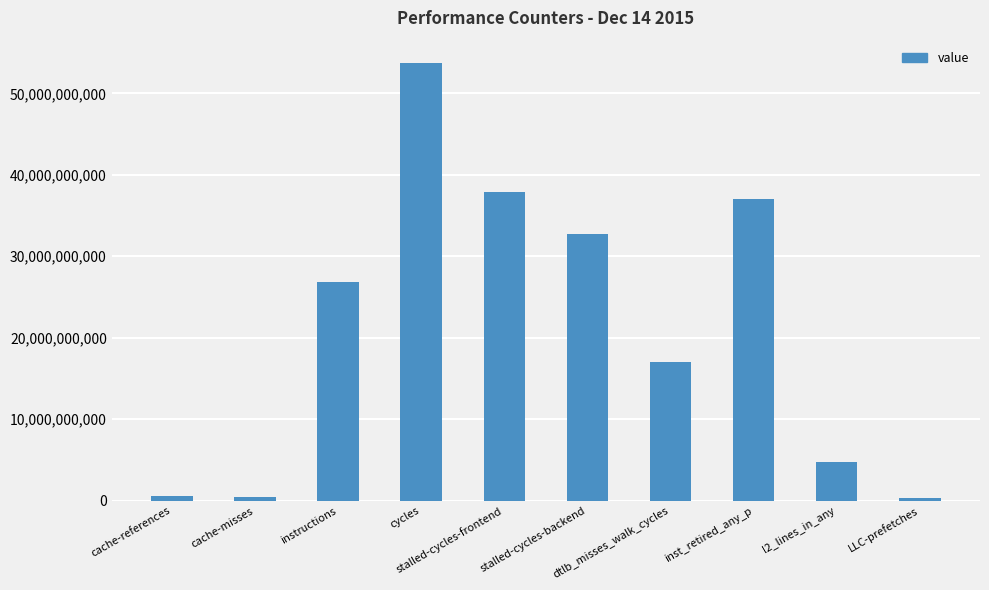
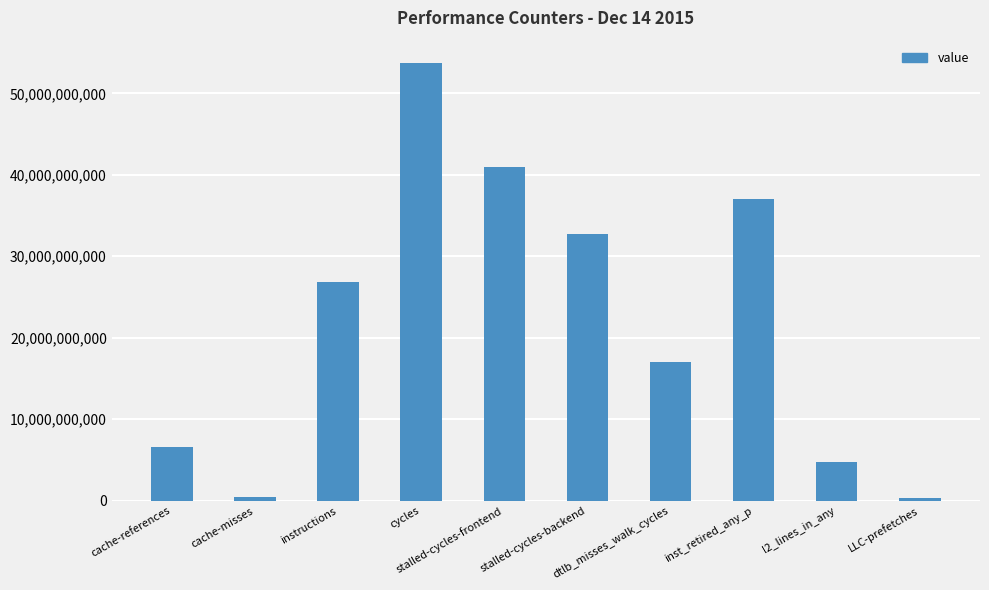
cache-references: 1,000,000,000 -> 7,000,000,000
stalled-cycles-frontend: 38,000,000,000 -> 41,000,000,000
